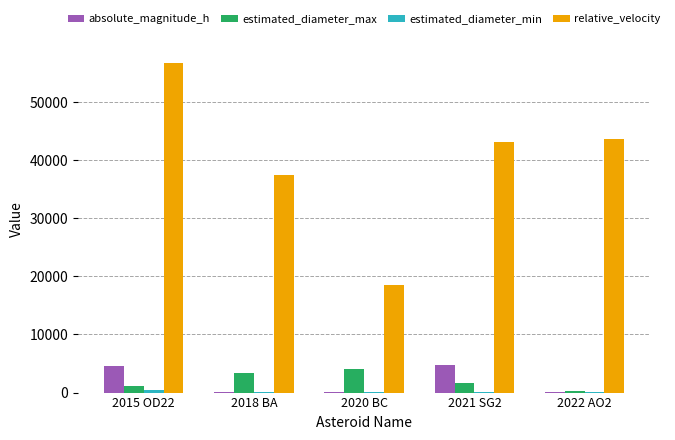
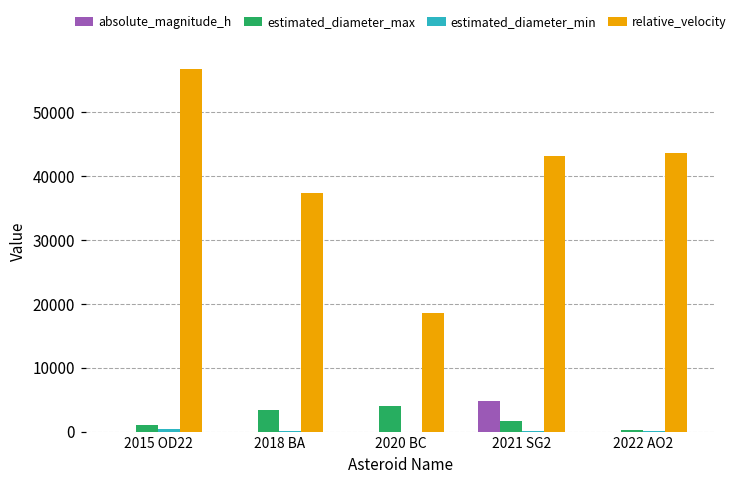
absolute_magnitude_h, 2015 OD22: 5000 -> 0
